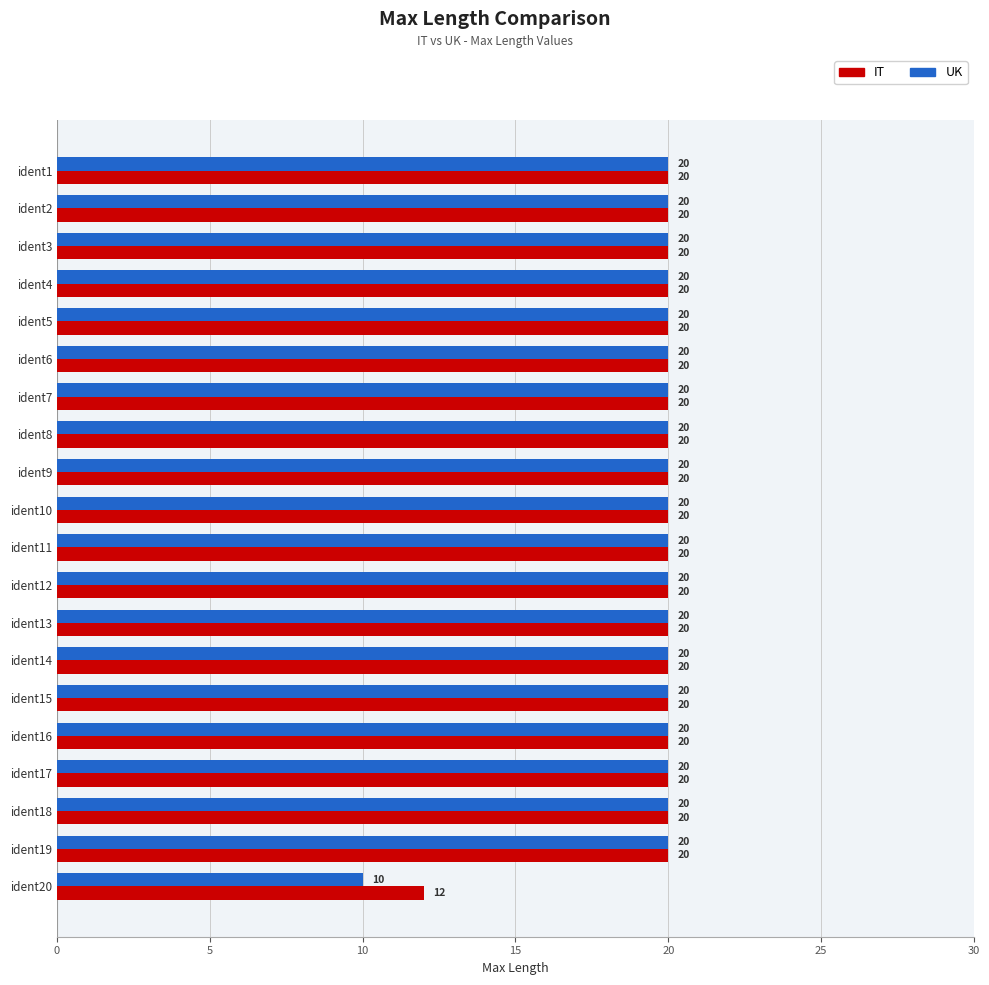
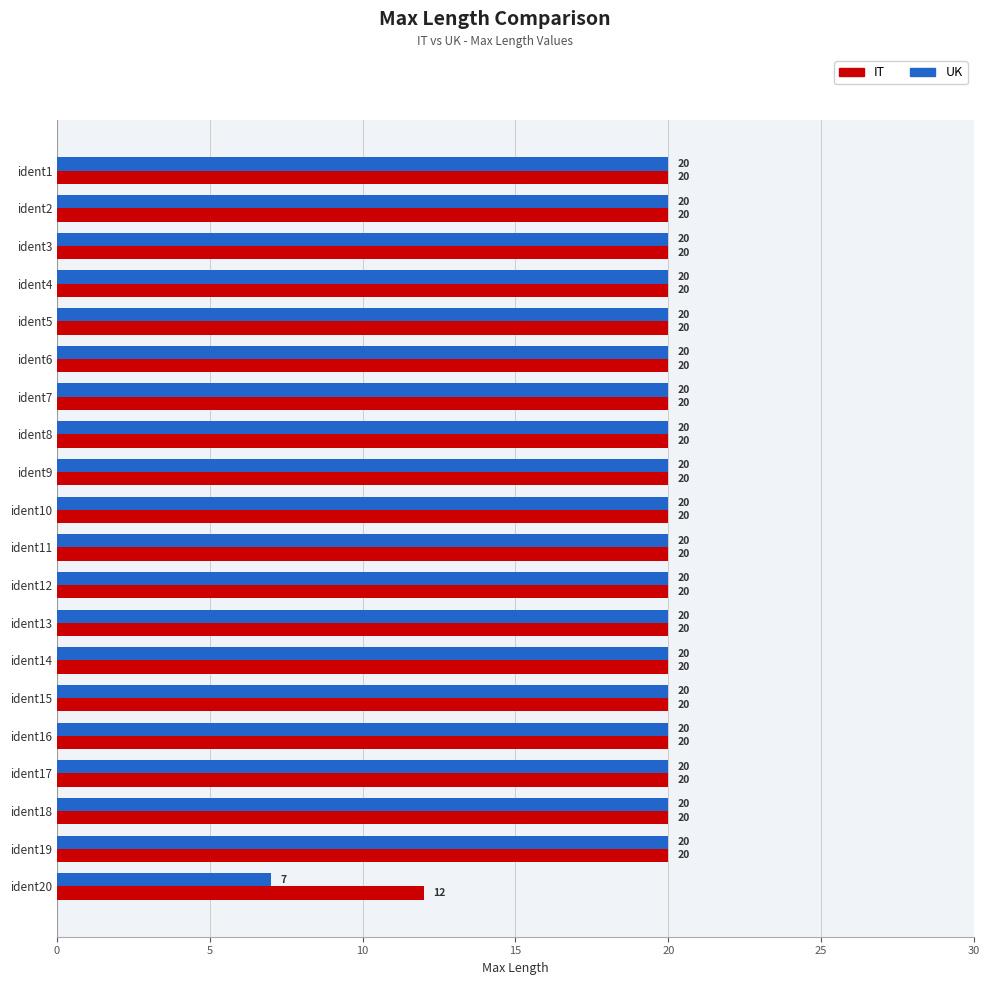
UK, ident20: 10 -> 7
